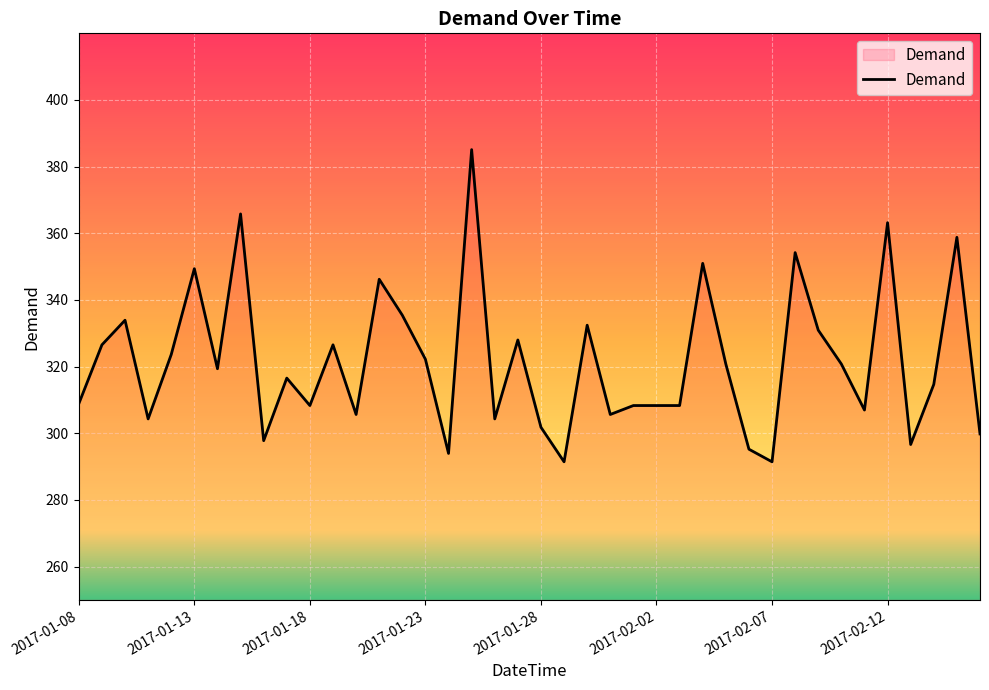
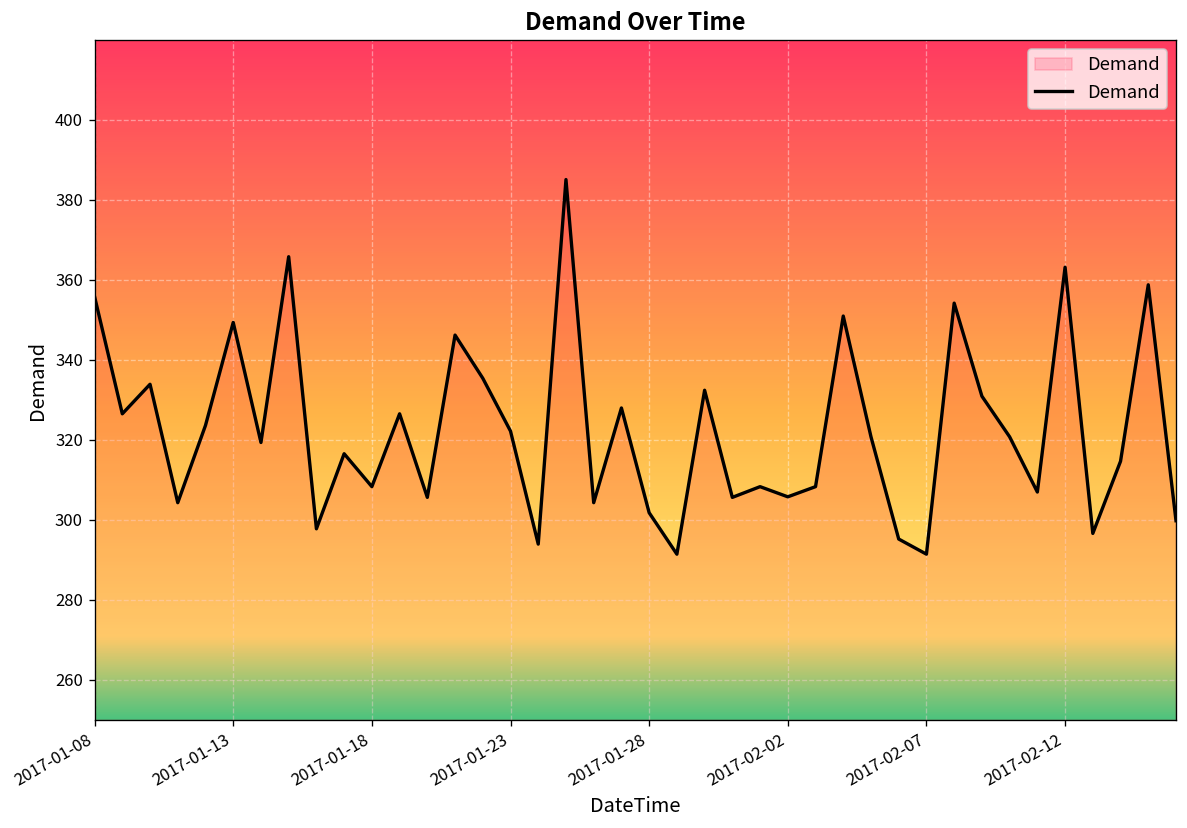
2017-01-08: 309 -> 356
2017-02-02: 308 -> 306
